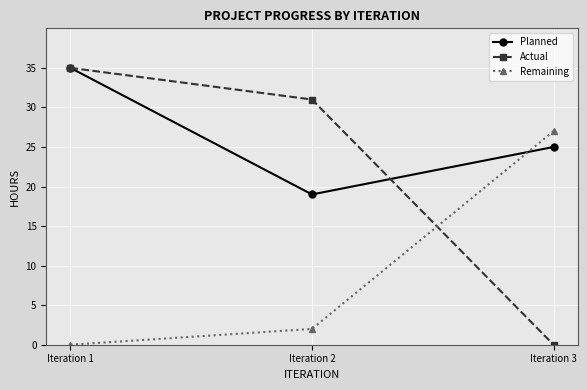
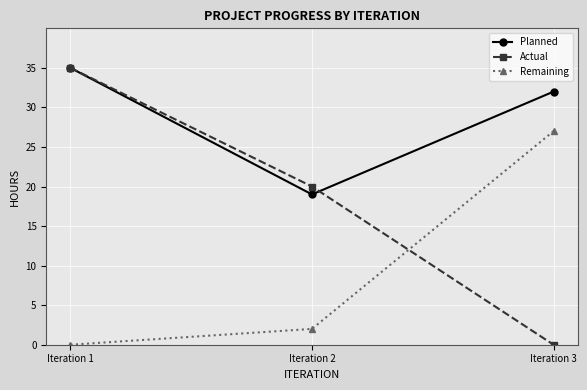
Actual, Iteration 2: 31 -> 20
Planned, Iteration 3: 25 -> 32
